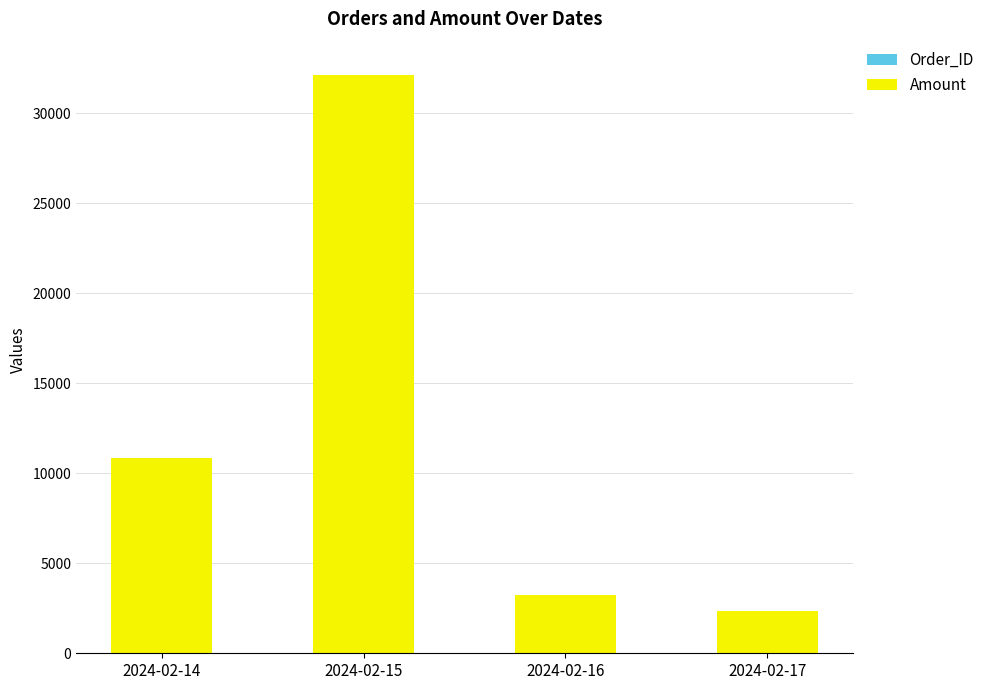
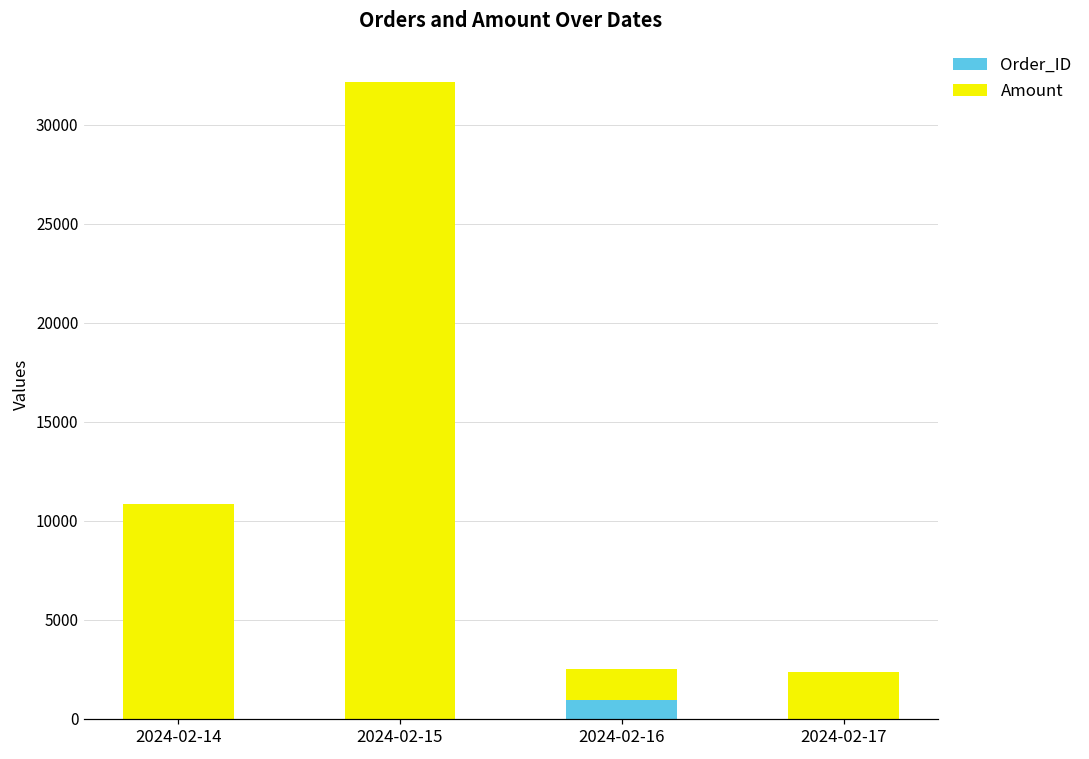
Order_ID, 2024-02-16: 0 -> 900
Amount, 2024-02-16: 3200 -> 1600
